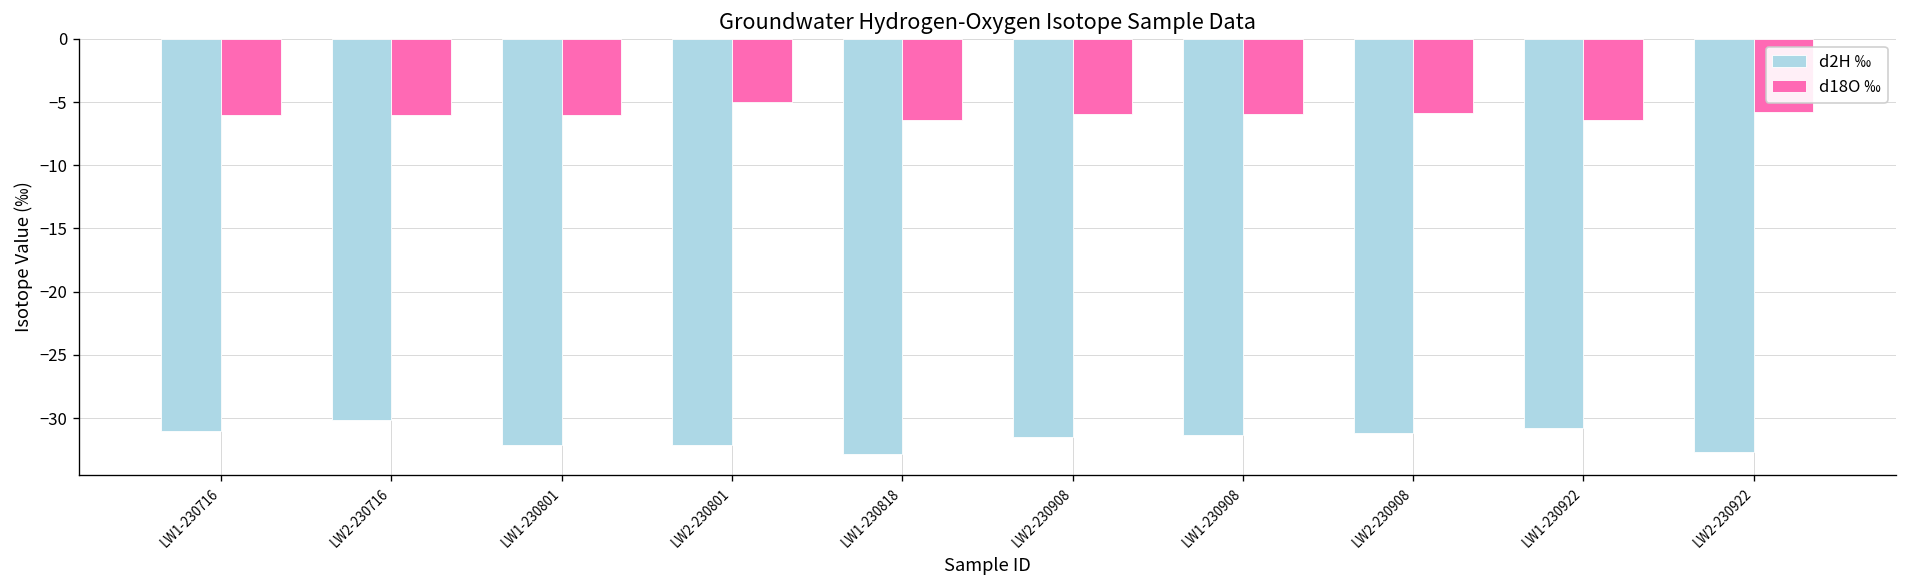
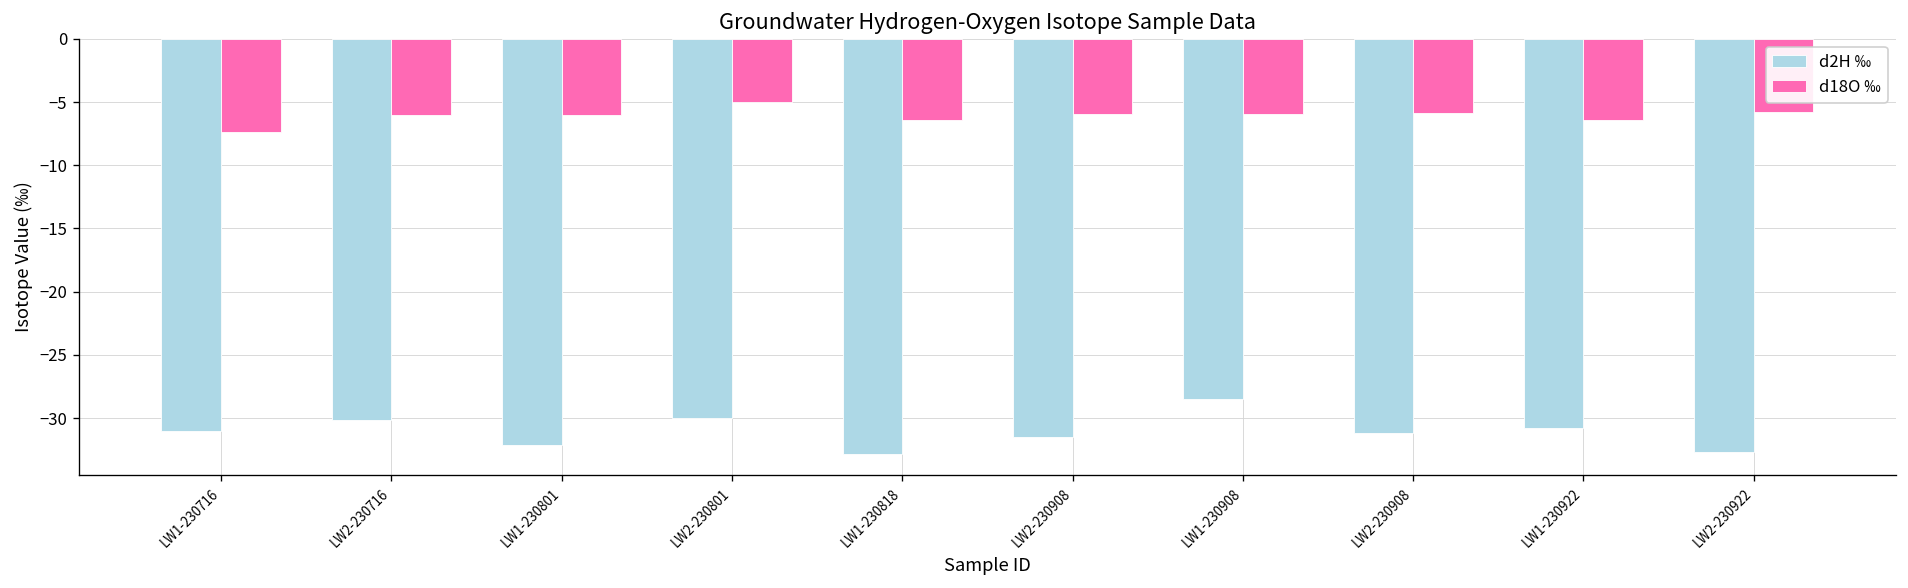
d18O ‰, LW1-230716: -6.0 -> -7.4
d2H ‰, LW2-230801: -32.1 -> -30.0
d2H ‰, LW1-230908: -31.3 -> -28.5
